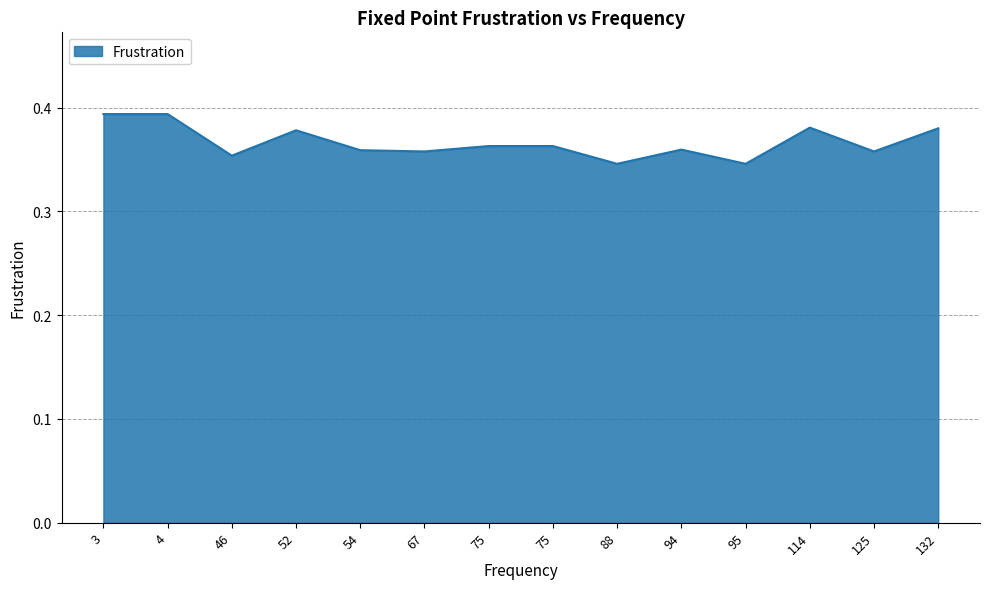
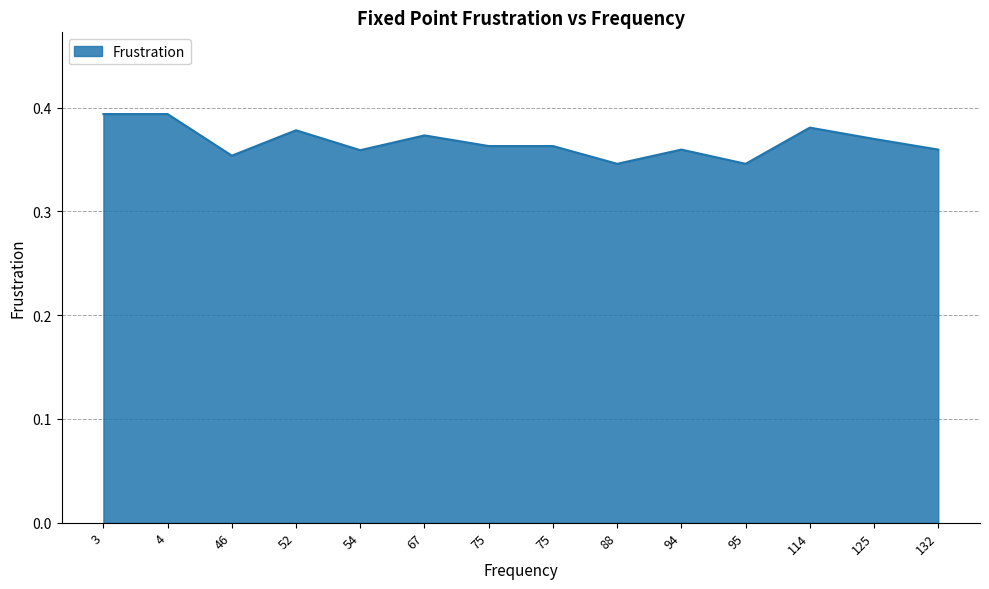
67: 0.358 -> 0.373
125: 0.358 -> 0.370
132: 0.380 -> 0.360
